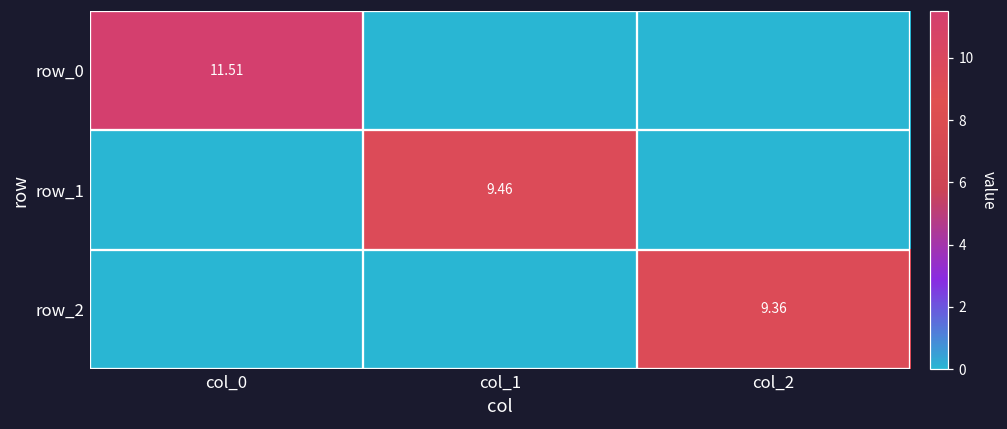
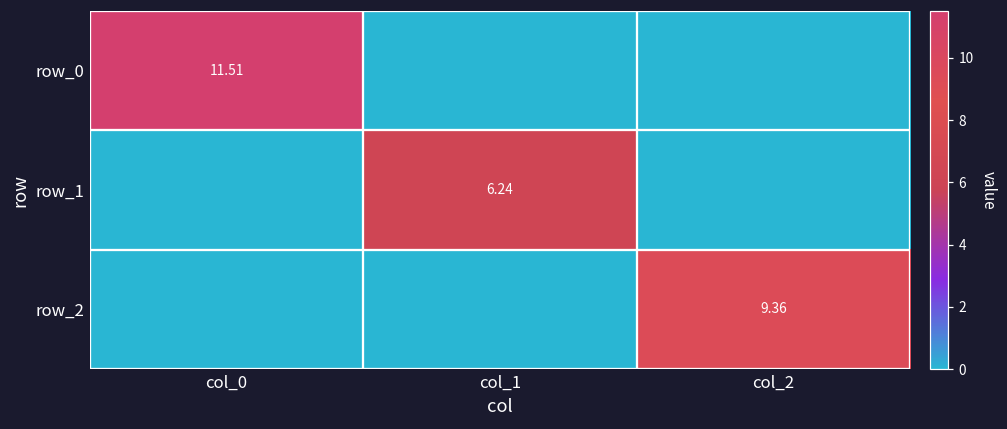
row_1, col_1: 9.46 -> 6.24
